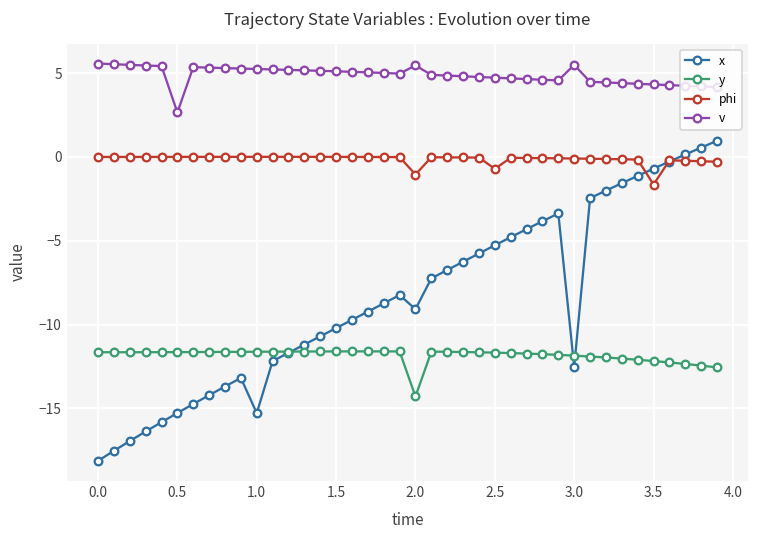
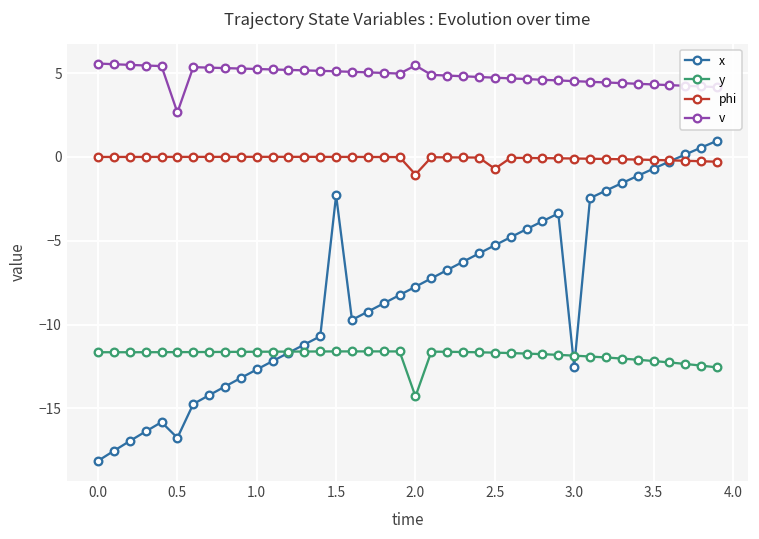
x, 0.5: -15.3 -> -16.8
x, 1.0: -15.3 -> -12.7
x, 1.5: -10.2 -> -2.3
x, 2.0: -9.1 -> -7.7
v, 3.0: 5.5 -> 4.5
phi, 3.5: -1.6 -> -0.2
